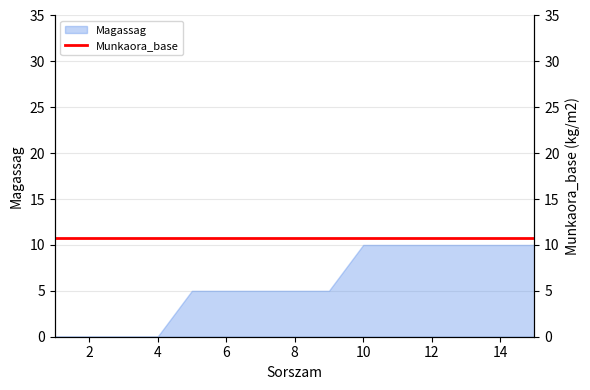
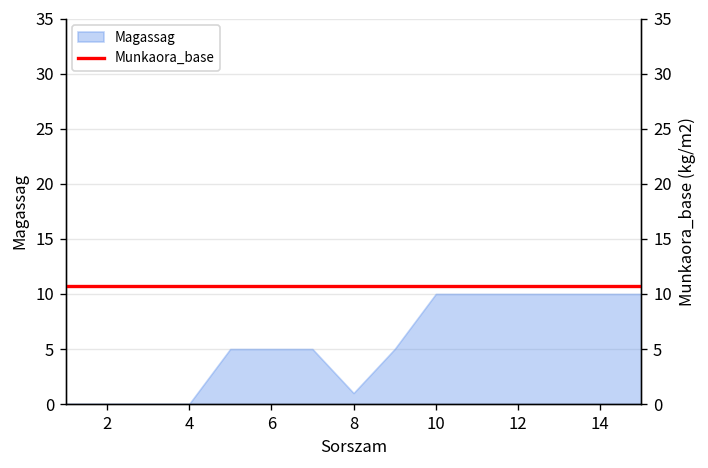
Magassag, 8: 5 -> 1
